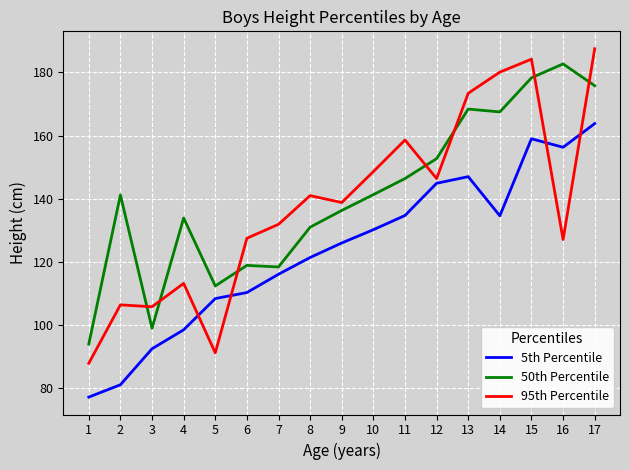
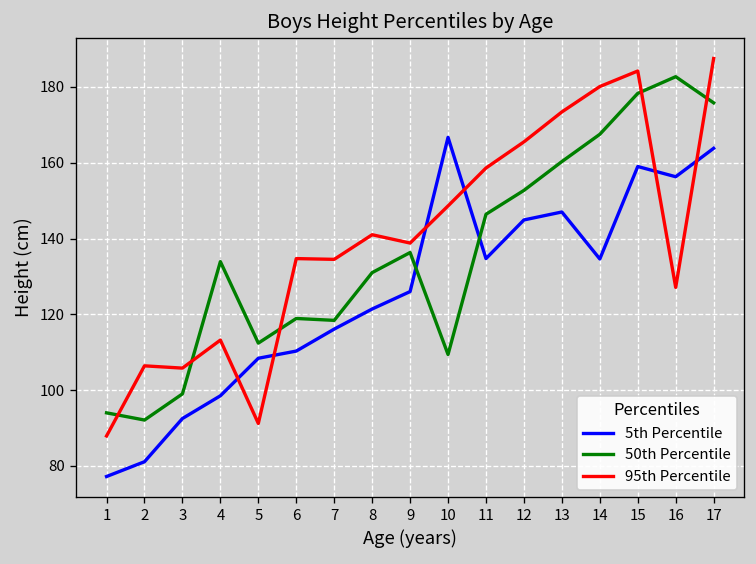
50th Percentile, 2: 141 -> 92
95th Percentile, 6: 128 -> 135
95th Percentile, 7: 132 -> 135
5th Percentile, 10: 130 -> 167
50th Percentile, 10: 141 -> 109
95th Percentile, 12: 146 -> 166
50th Percentile, 13: 168 -> 160
